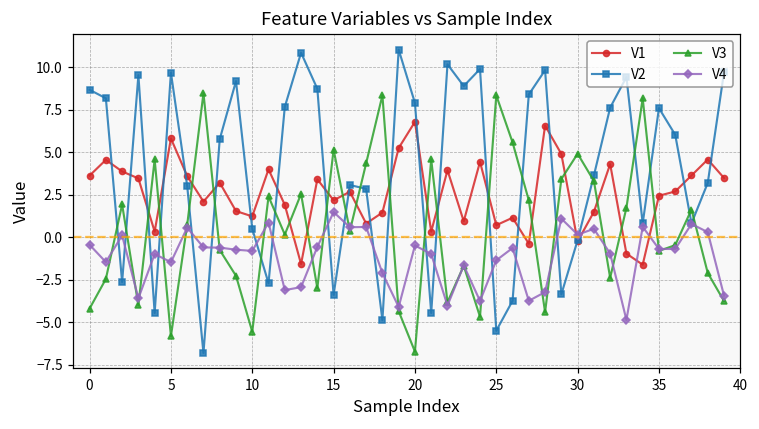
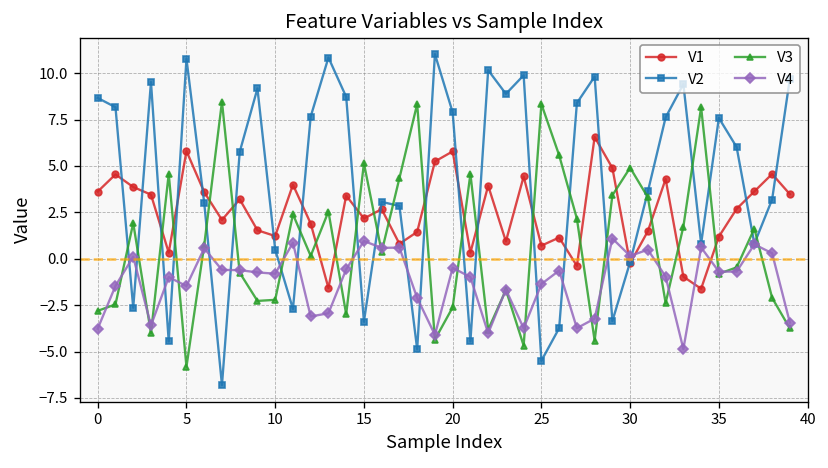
V3, 0: -4.2 -> -2.8
V4, 0: -0.4 -> -3.8
V2, 5: 9.7 -> 10.8
V3, 10: -5.6 -> -2.2
V4, 15: 1.5 -> 1.0
V1, 20: 6.8 -> 5.8
V3, 20: -6.7 -> -2.6
V1, 35: 2.4 -> 1.2
